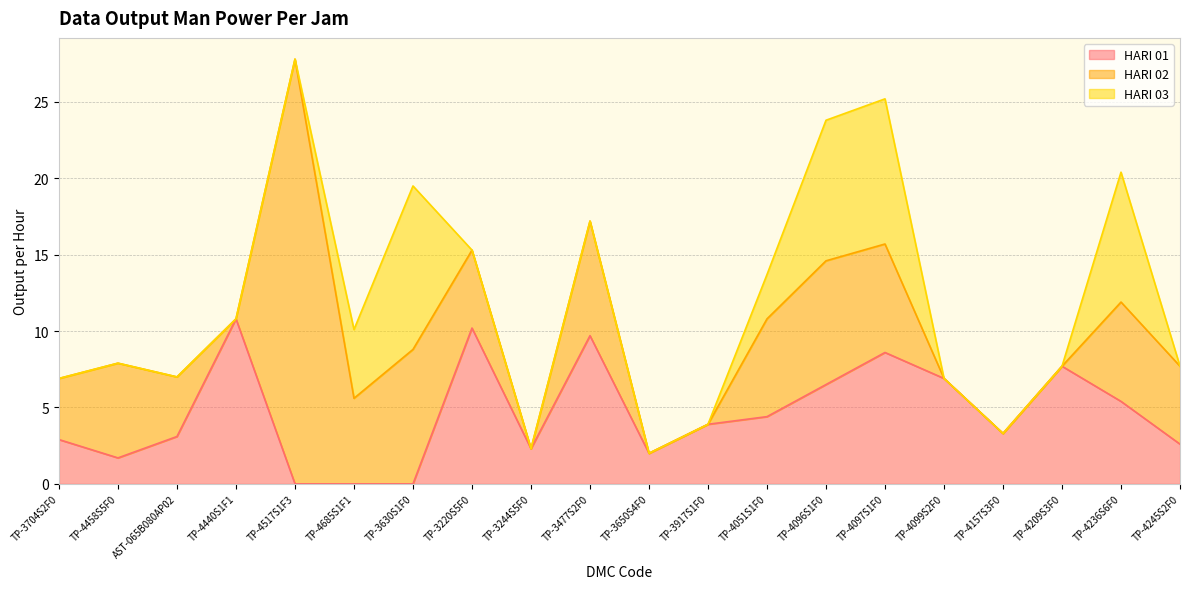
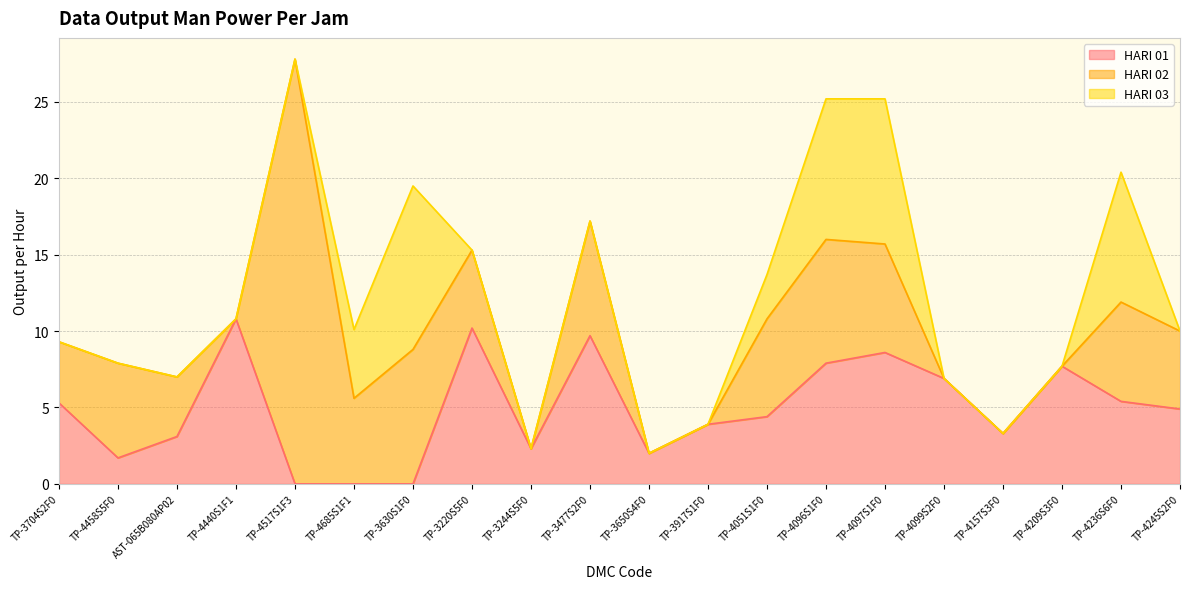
HARI 01, TP-3704S2F0: 2.9 -> 5.3
HARI 01, TP-4096S1F0: 6.5 -> 7.9
HARI 01, TP-4245S2F0: 2.6 -> 4.9
